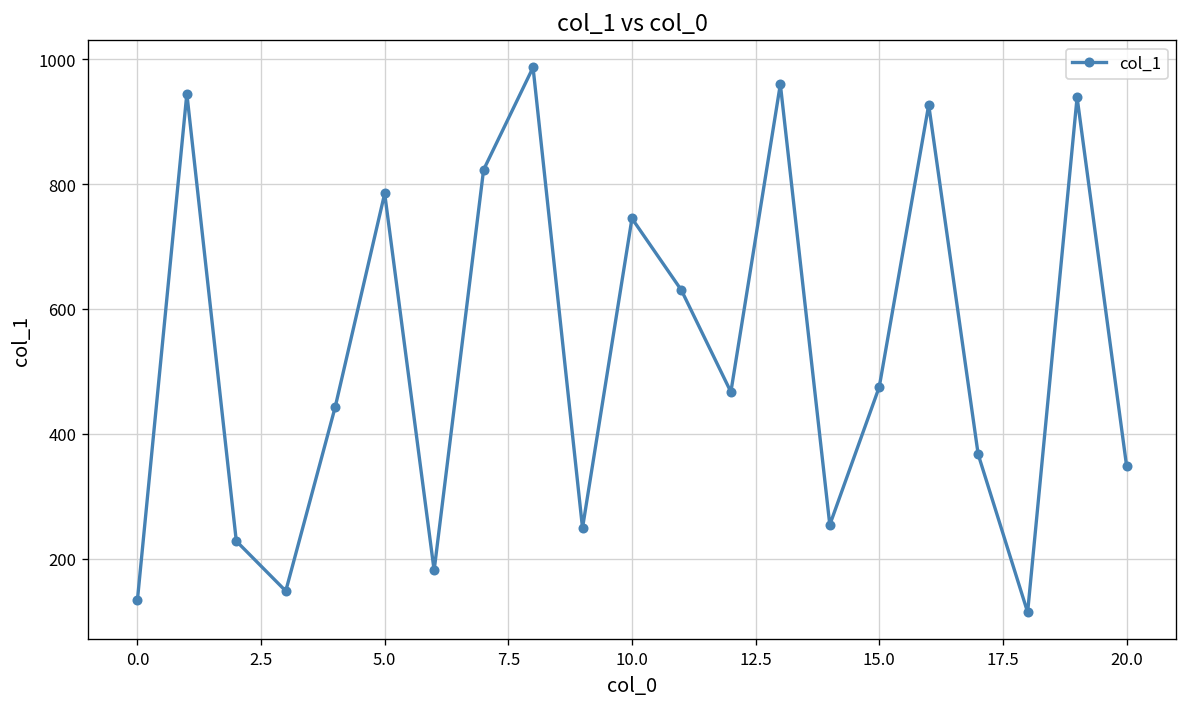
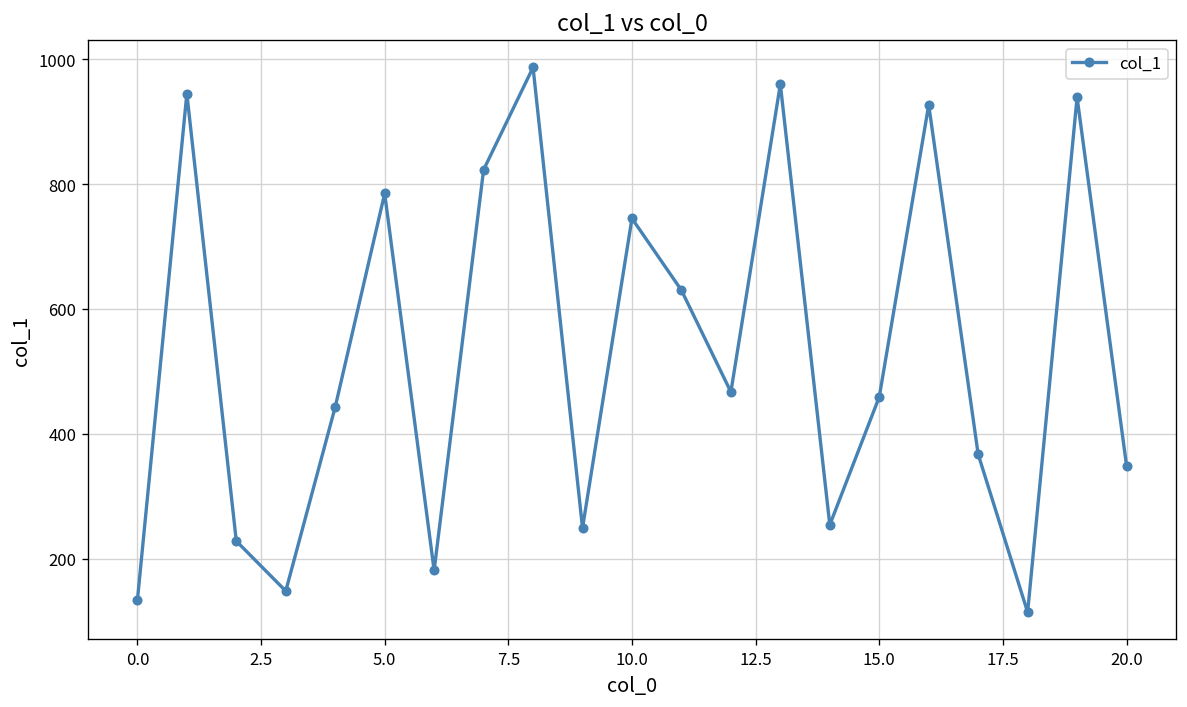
15.0: 480 -> 460
